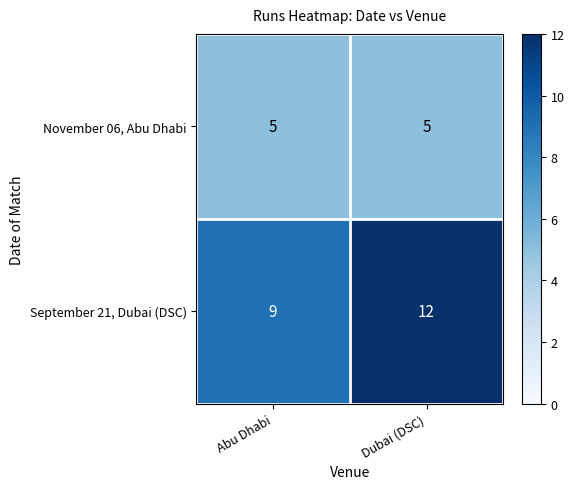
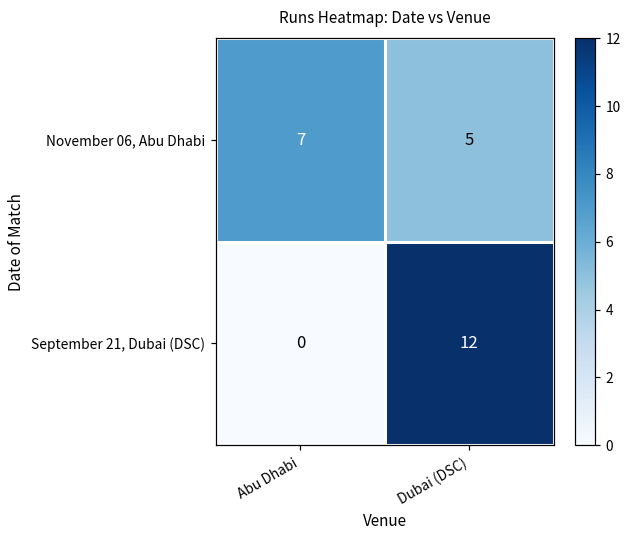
November 06, Abu Dhabi, Abu Dhabi: 5 -> 7
September 21, Dubai (DSC), Abu Dhabi: 9 -> 0
